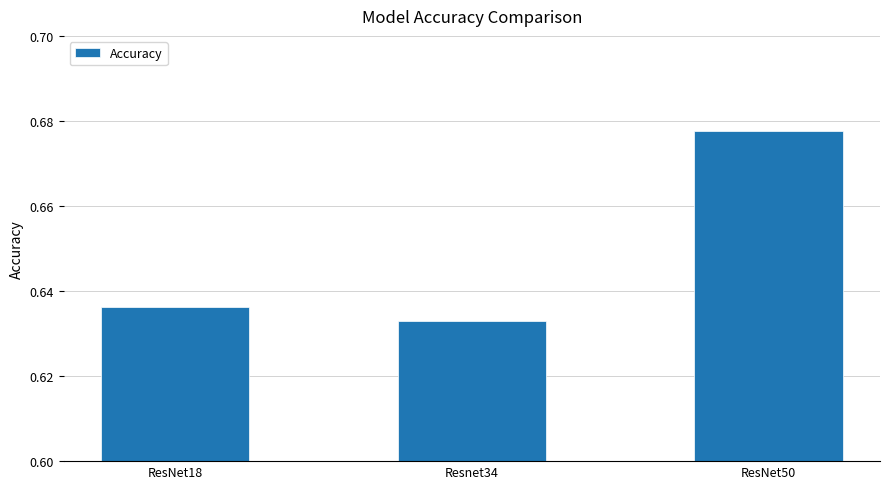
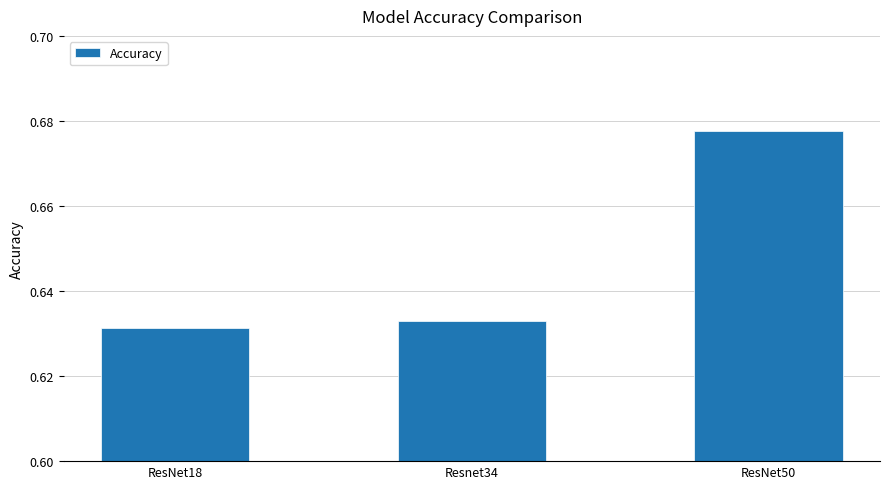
ResNet18: 0.636 -> 0.631
